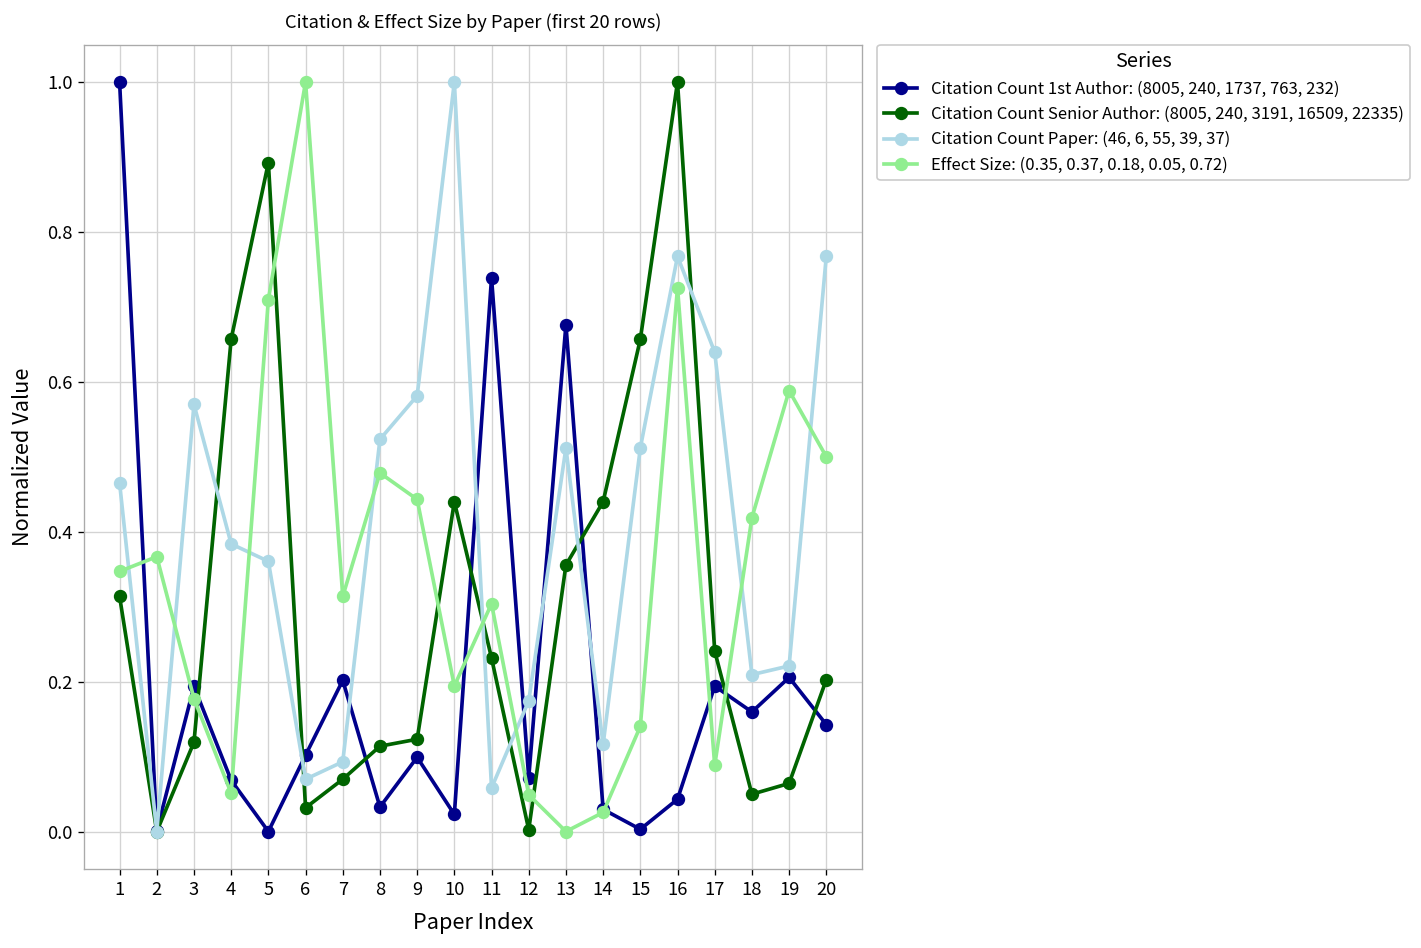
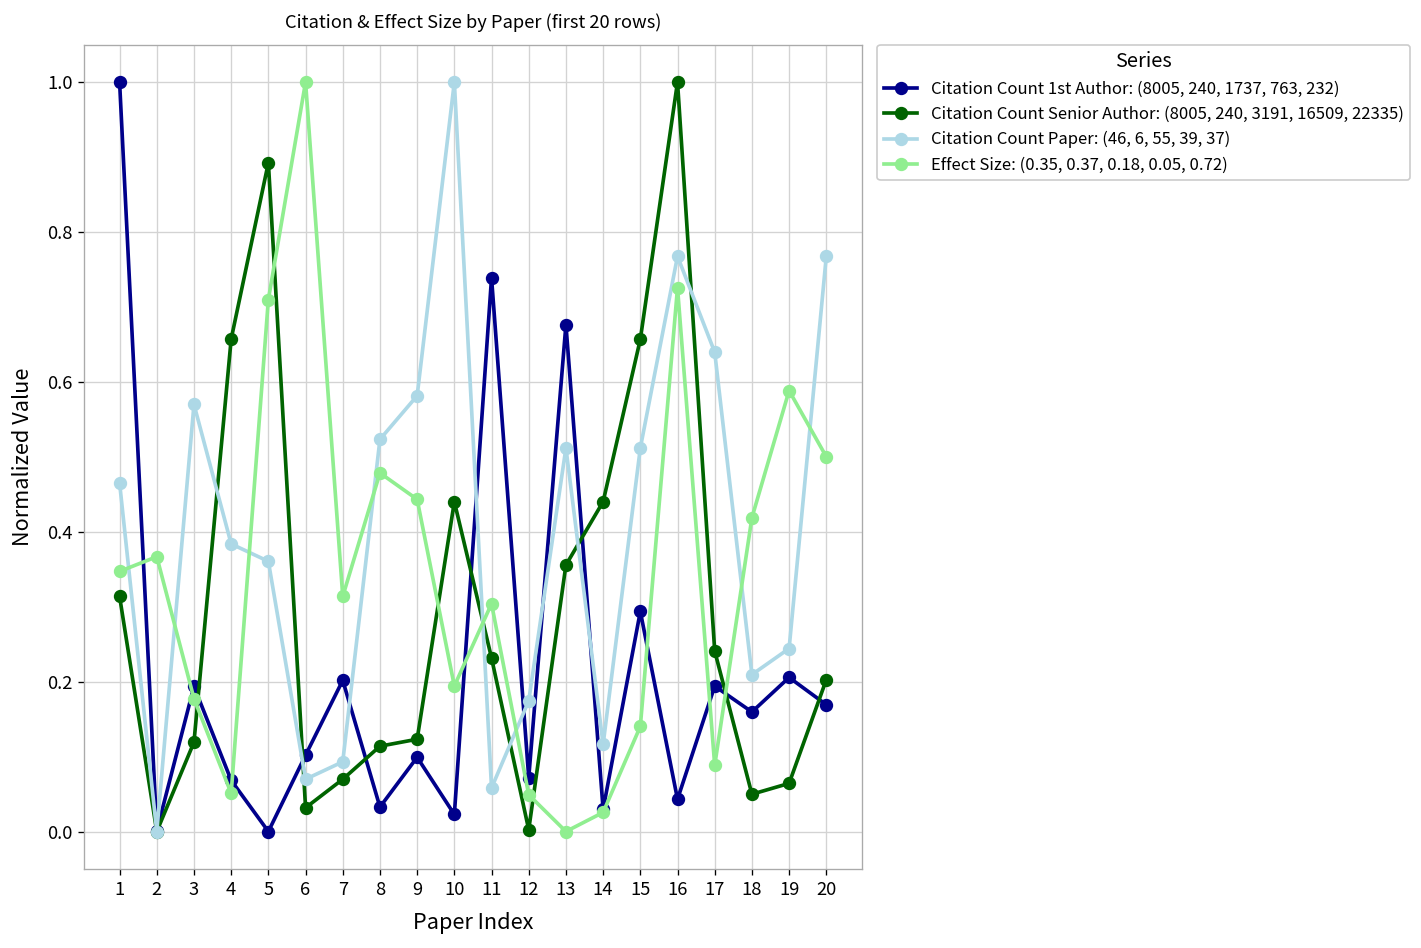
Citation Count 1st Author: (8005, 240, 1737, 763, 232), 15: 0.00 -> 0.29
Citation Count Paper: (46, 6, 55, 39, 37), 19: 0.22 -> 0.24
Citation Count 1st Author: (8005, 240, 1737, 763, 232), 20: 0.14 -> 0.17
